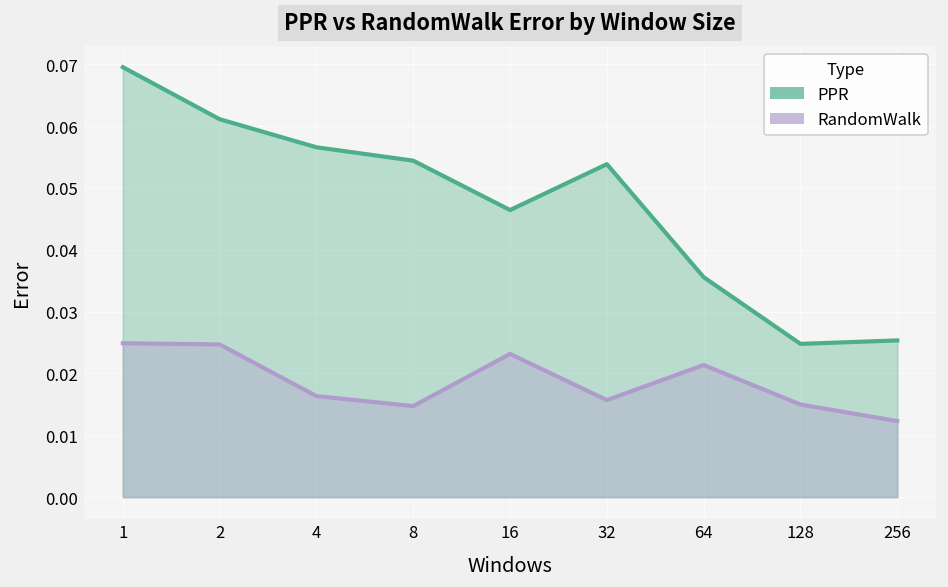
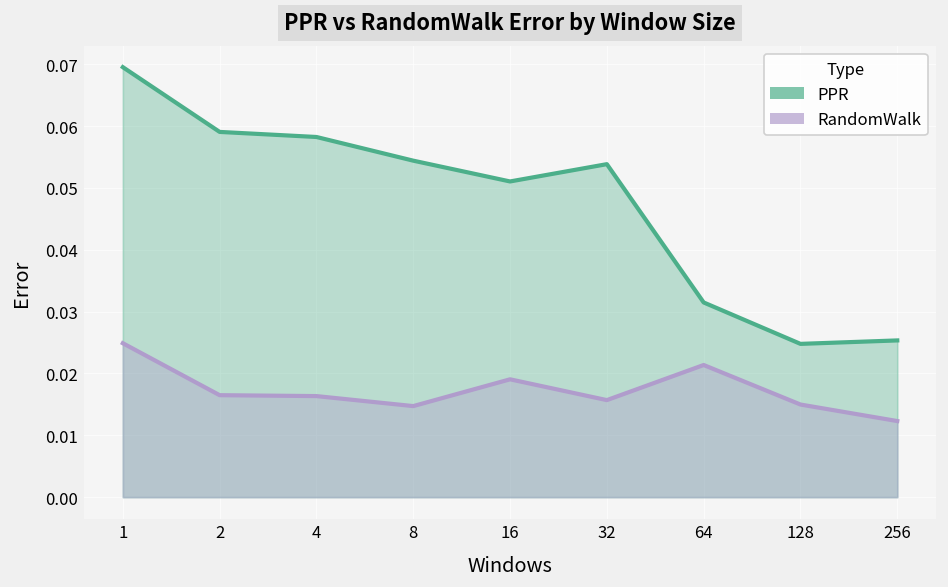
PPR, 2: 0.061 -> 0.059
RandomWalk, 2: 0.025 -> 0.016
PPR, 4: 0.057 -> 0.058
PPR, 16: 0.046 -> 0.051
RandomWalk, 16: 0.023 -> 0.019
PPR, 64: 0.036 -> 0.031
